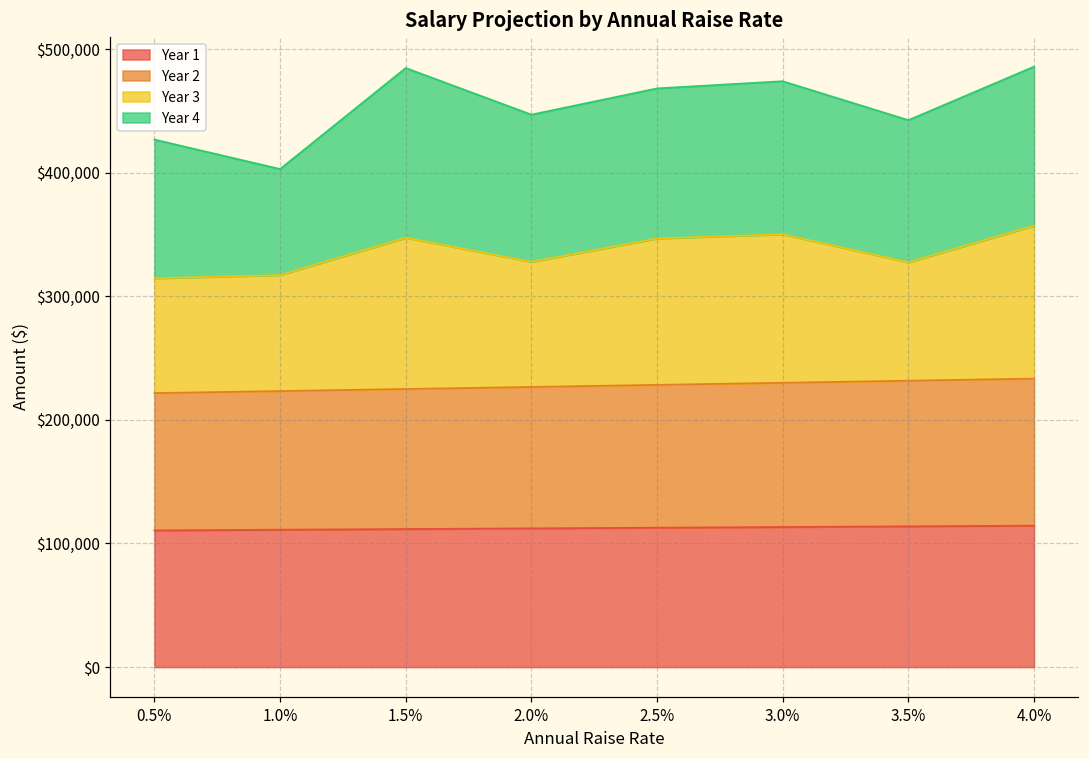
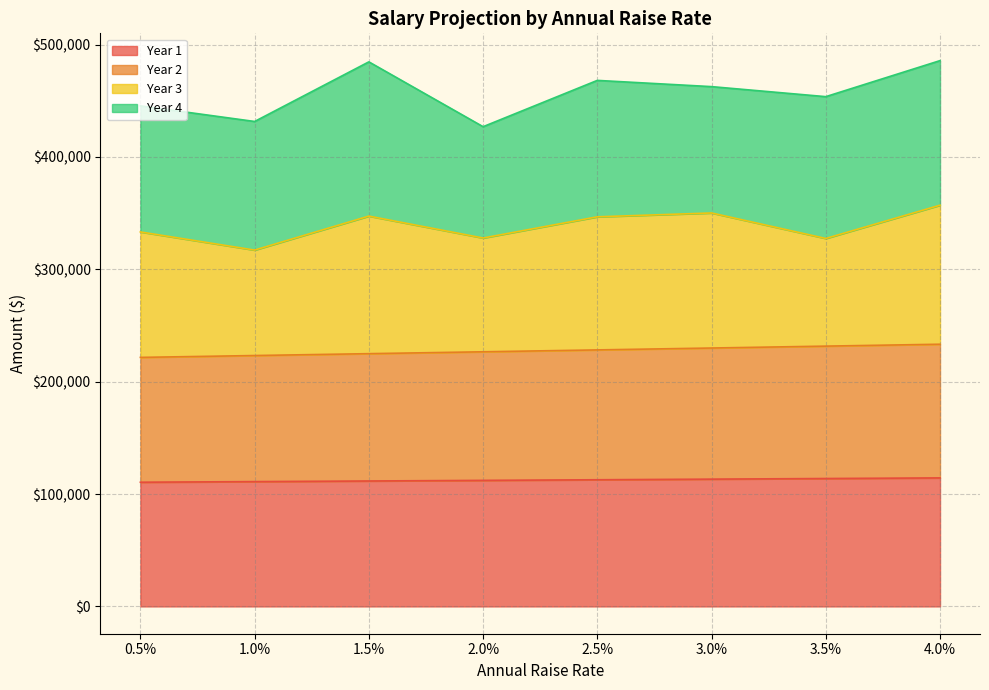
Year 3, 0.5%: $93,000 -> $112,000
Year 4, 1.0%: $86,000 -> $114,000
Year 4, 2.0%: $119,000 -> $99,000
Year 4, 3.0%: $124,000 -> $112,000
Year 4, 3.5%: $115,000 -> $126,000
